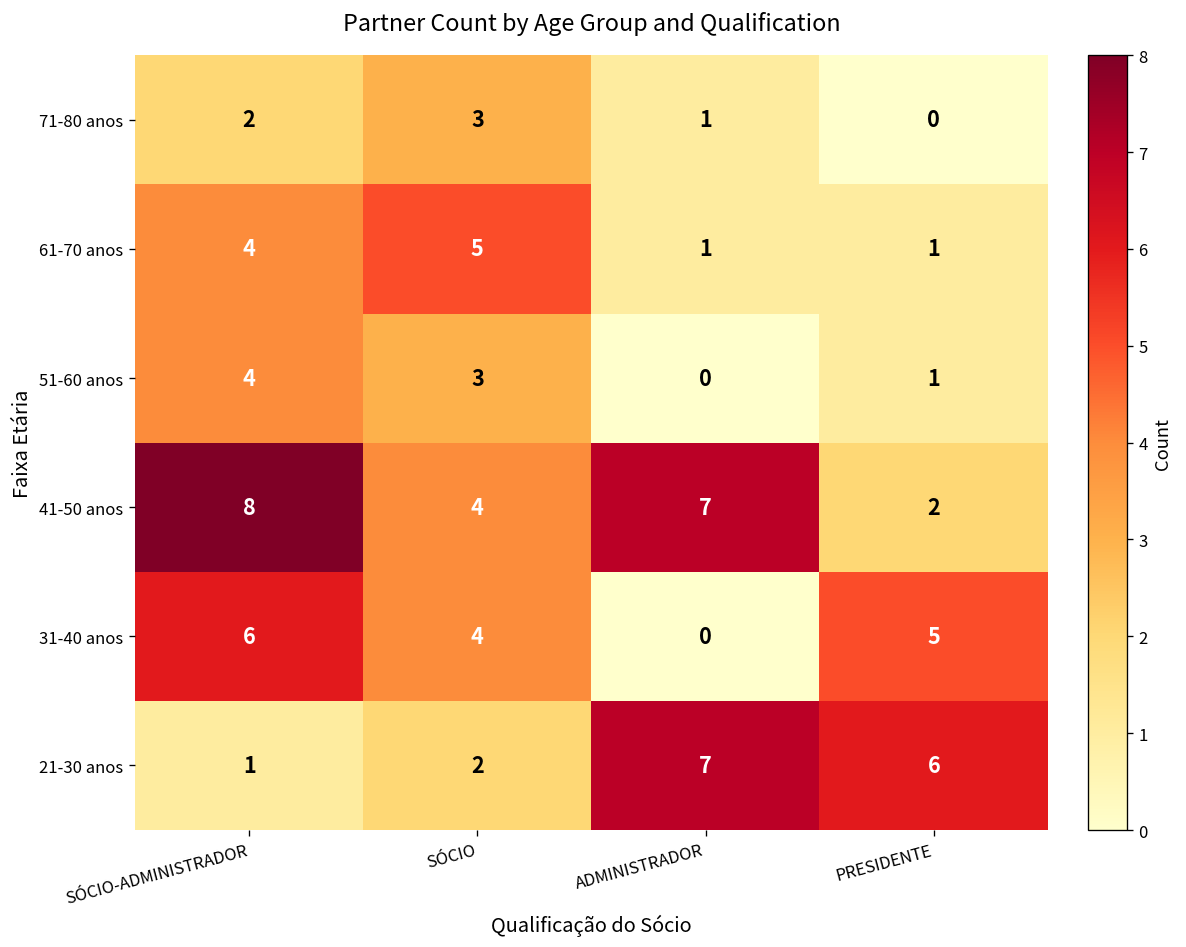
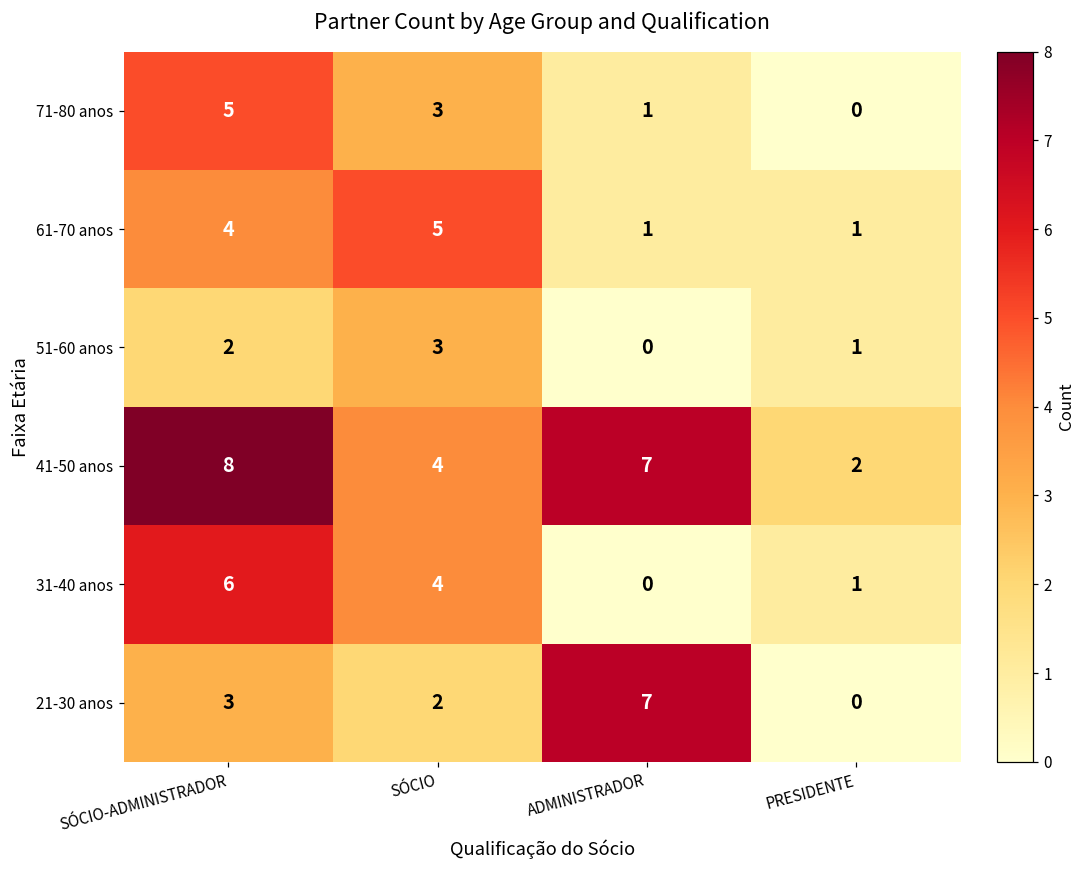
71-80 anos, SÓCIO-ADMINISTRADOR: 2 -> 5
51-60 anos, SÓCIO-ADMINISTRADOR: 4 -> 2
31-40 anos, PRESIDENTE: 5 -> 1
21-30 anos, SÓCIO-ADMINISTRADOR: 1 -> 3
21-30 anos, PRESIDENTE: 6 -> 0
